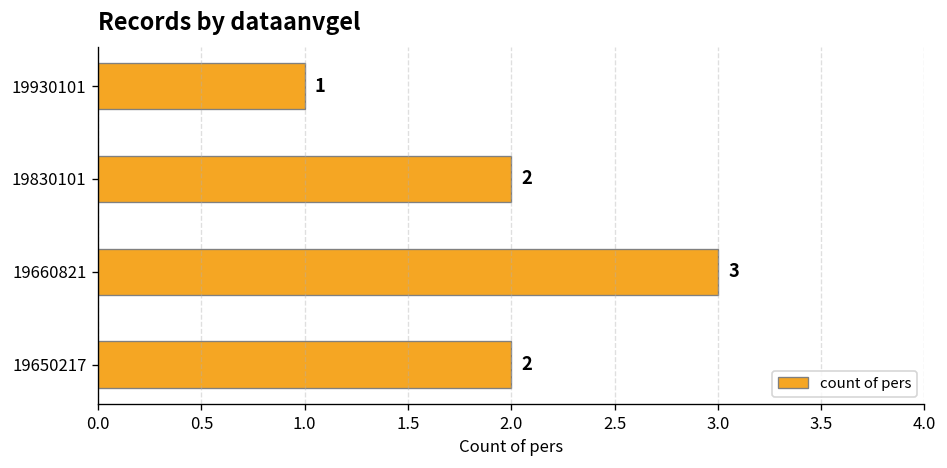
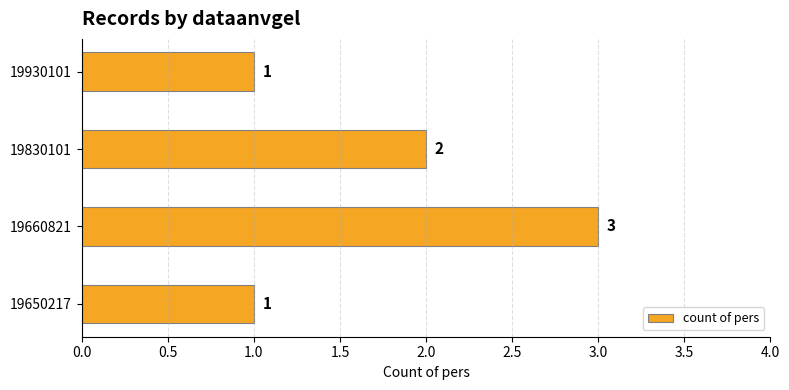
19650217: 2 -> 1
